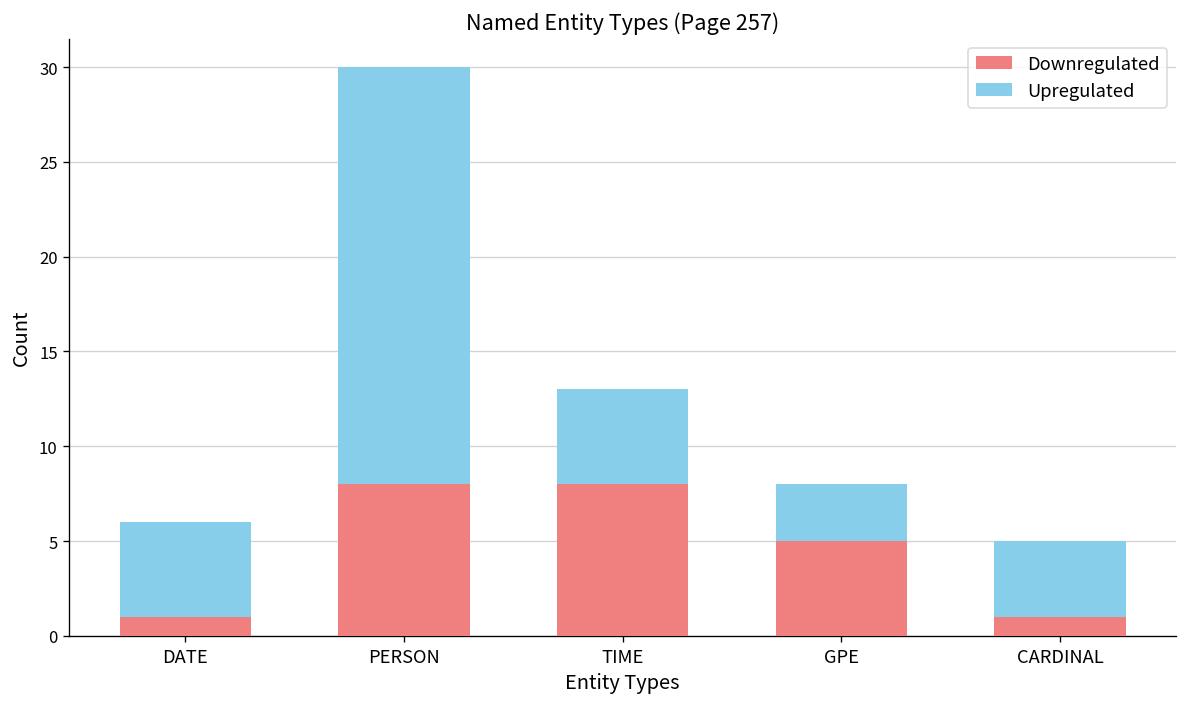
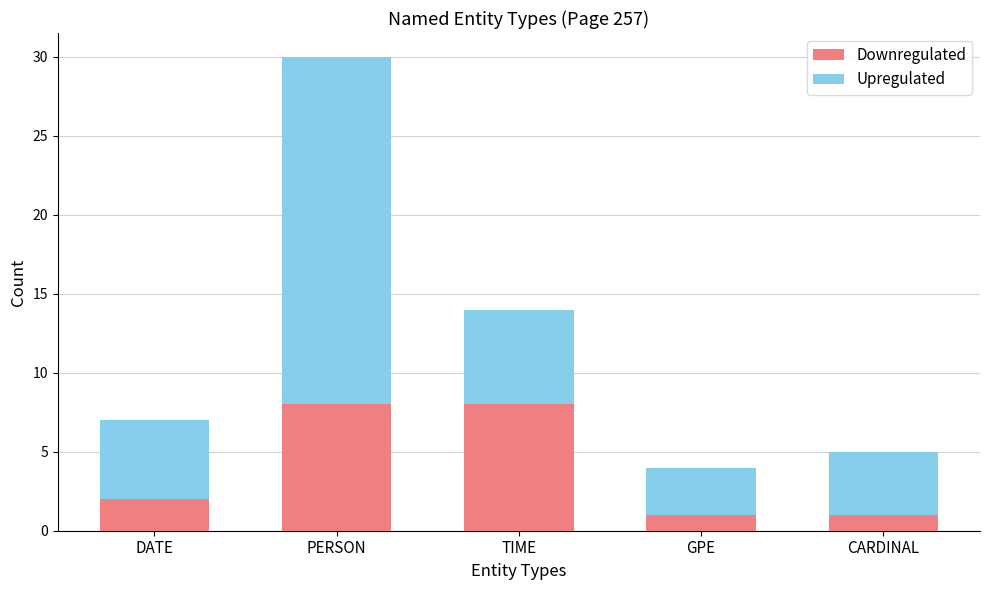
Downregulated, DATE: 1 -> 2
Upregulated, TIME: 5 -> 6
Downregulated, GPE: 5 -> 1
